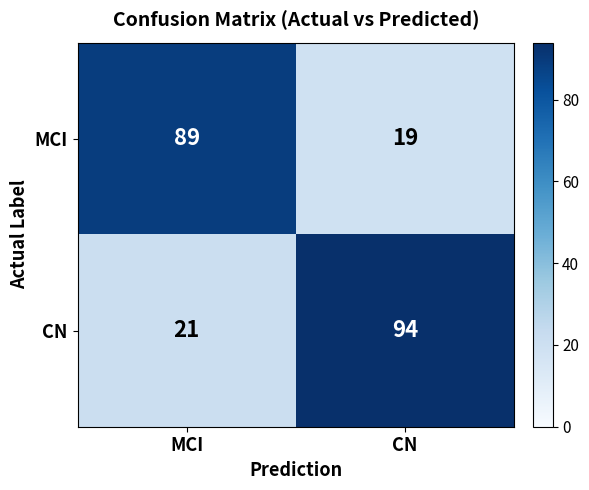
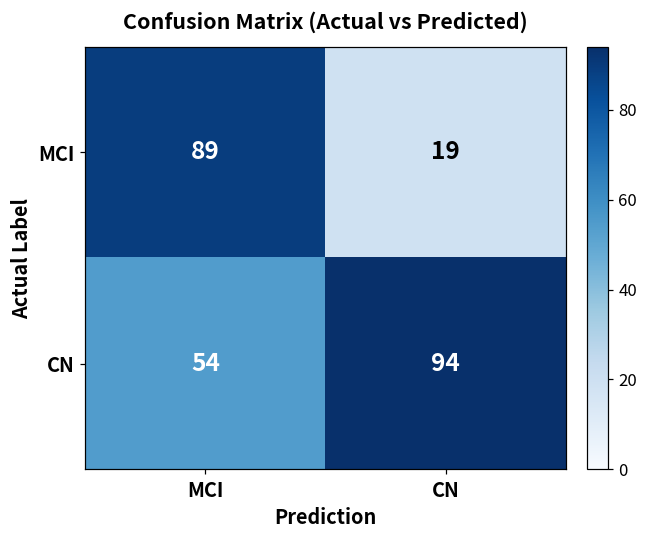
CN, MCI: 21 -> 54
